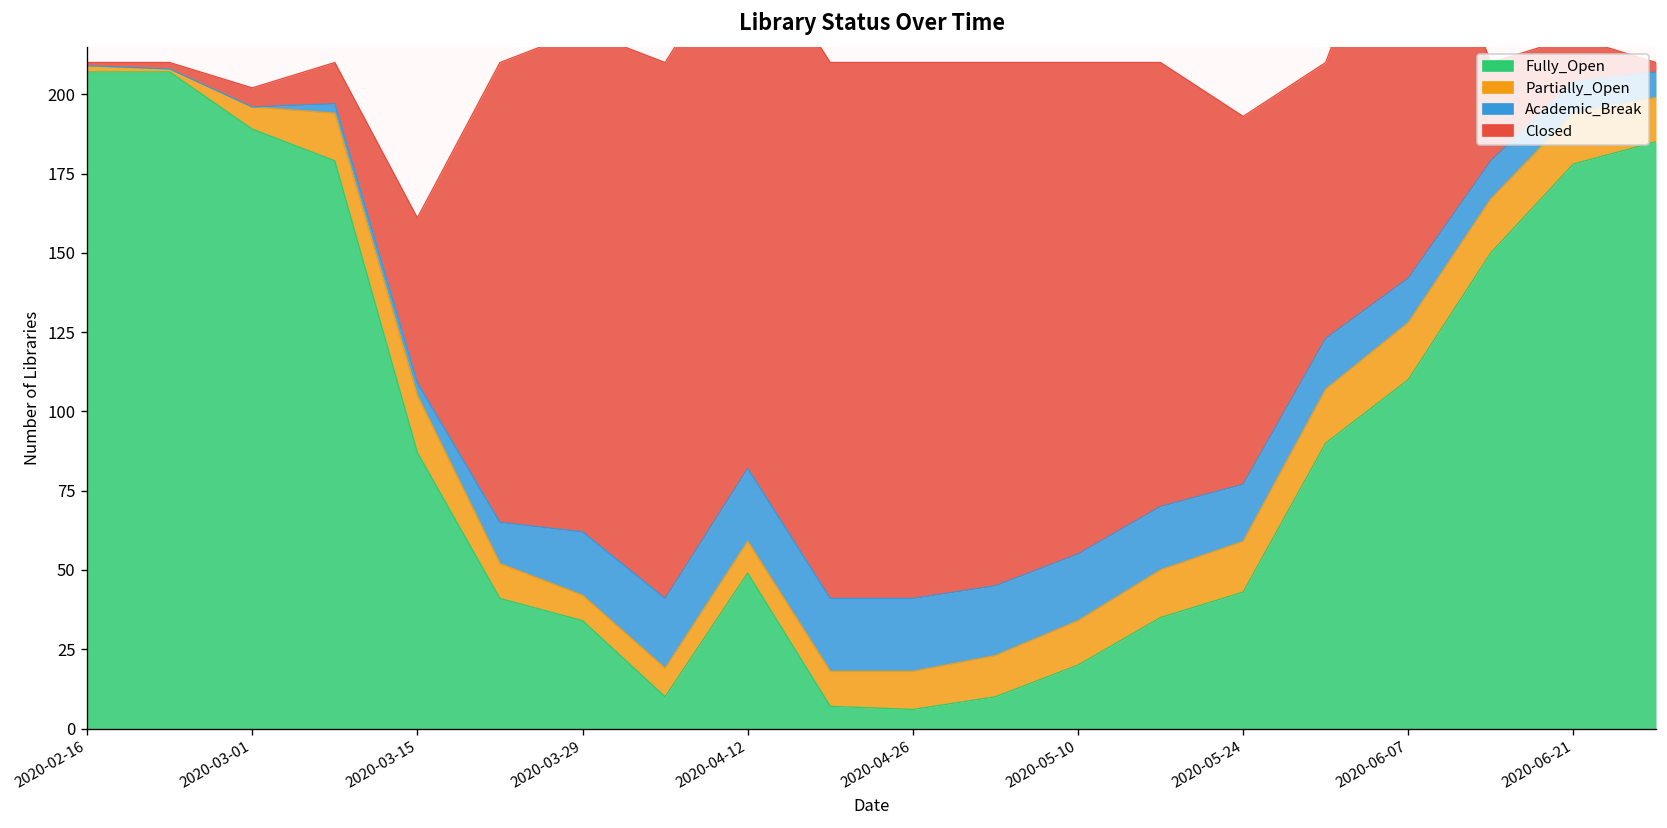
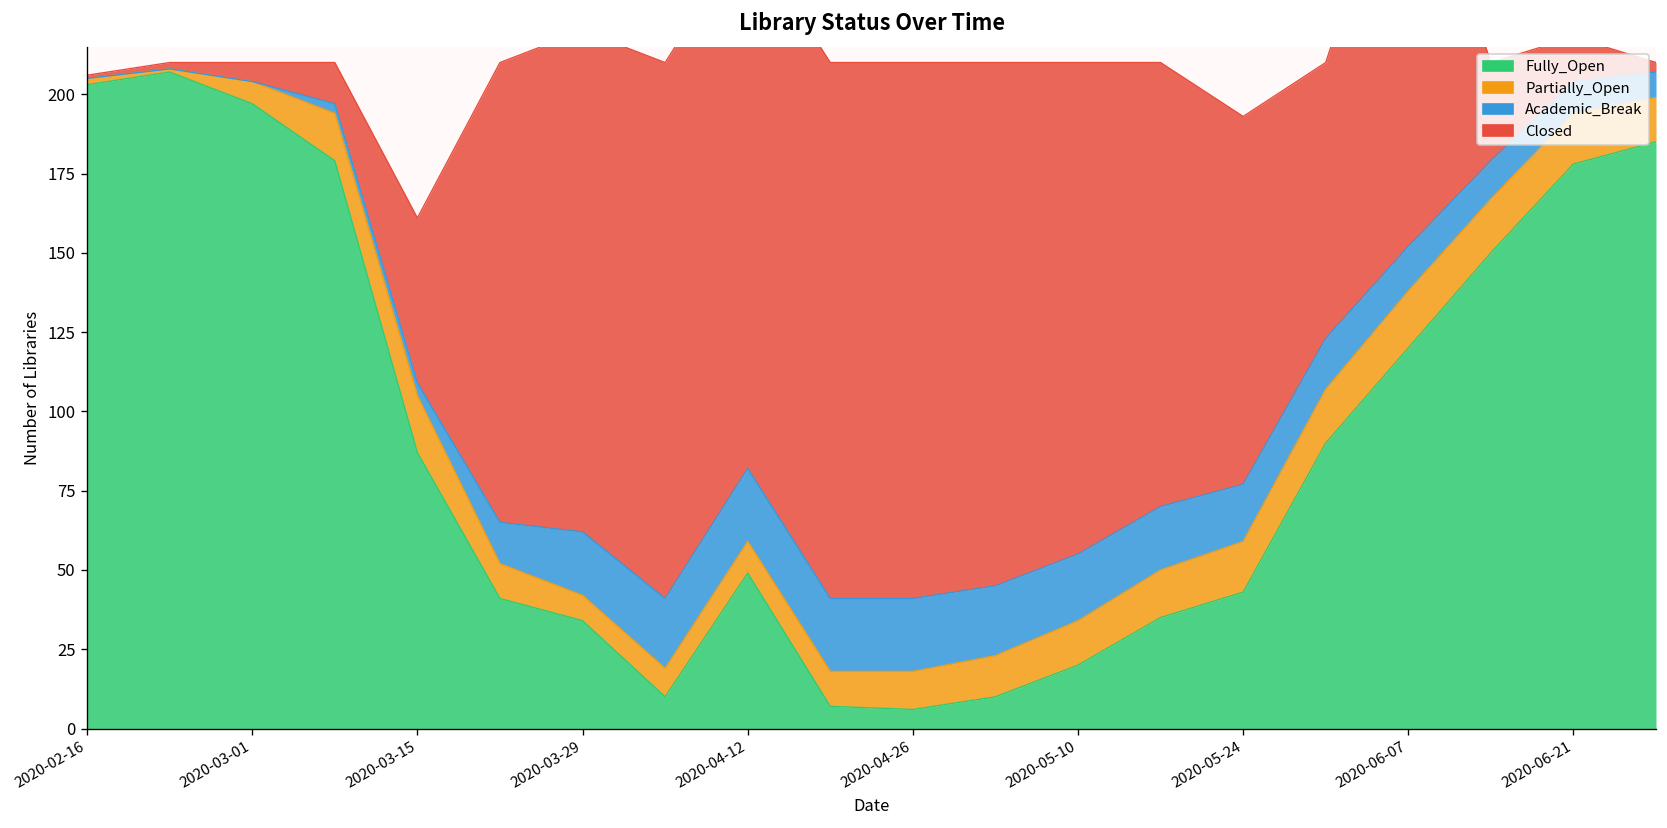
Fully_Open, 2020-02-16: 207 -> 203
Fully_Open, 2020-03-01: 189 -> 197
Fully_Open, 2020-06-07: 110 -> 120
